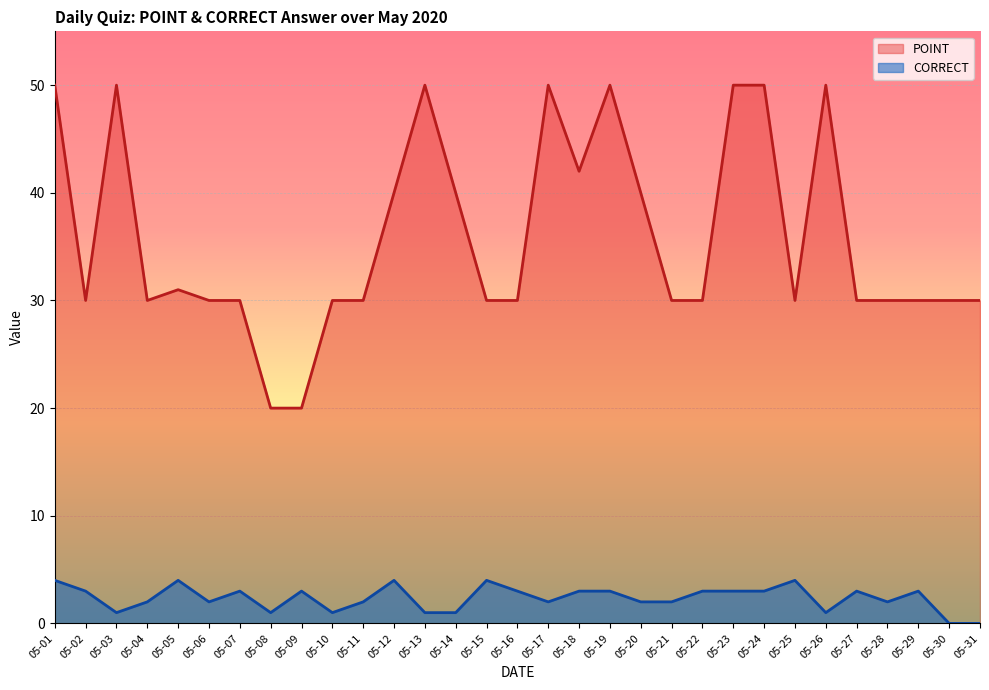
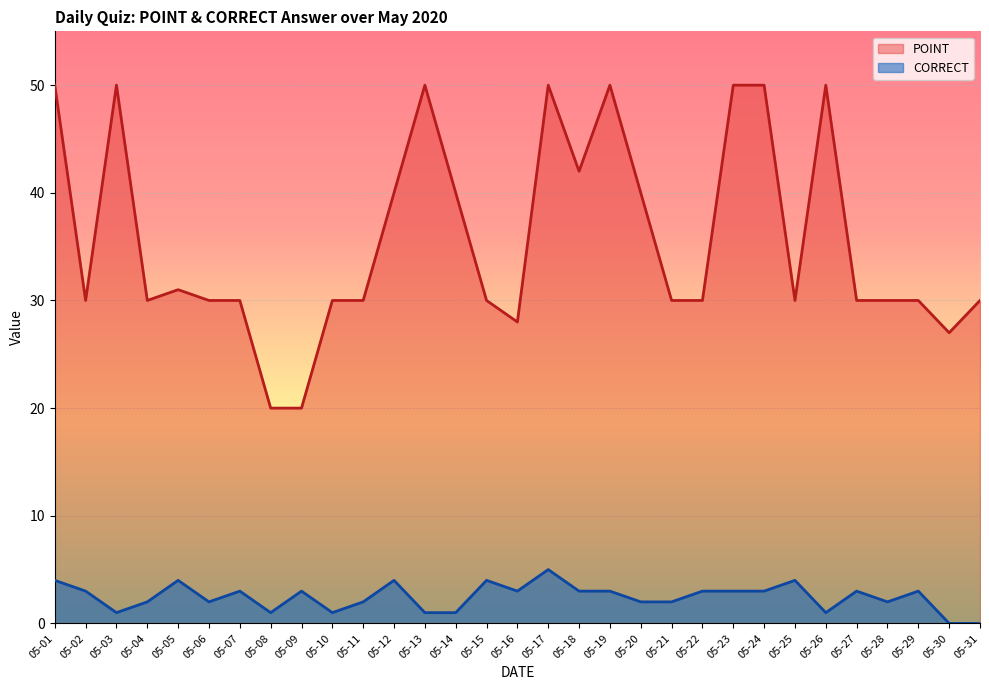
POINT, 05-16: 30 -> 28
CORRECT, 05-17: 2 -> 5
POINT, 05-30: 30 -> 27
